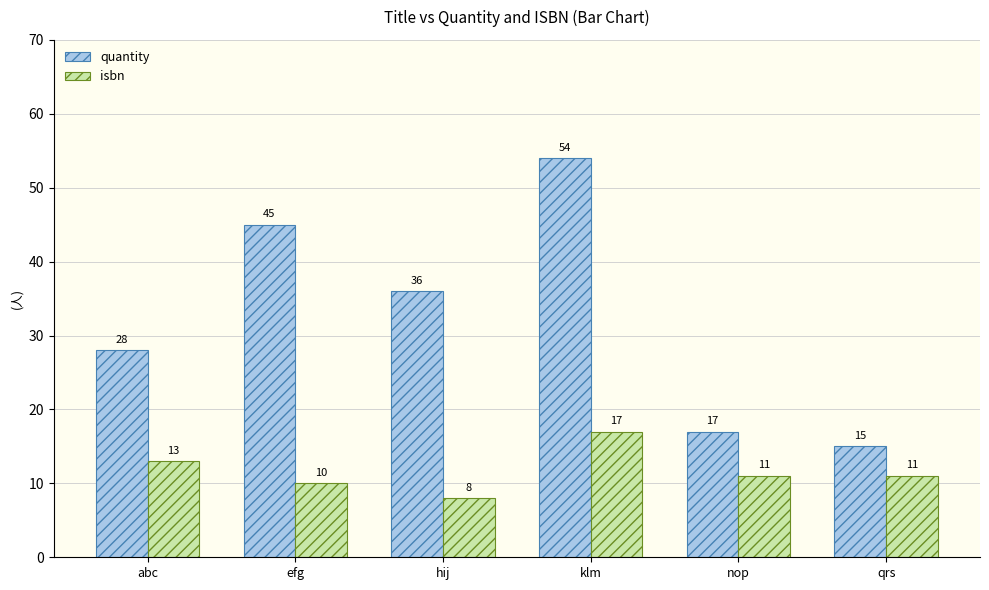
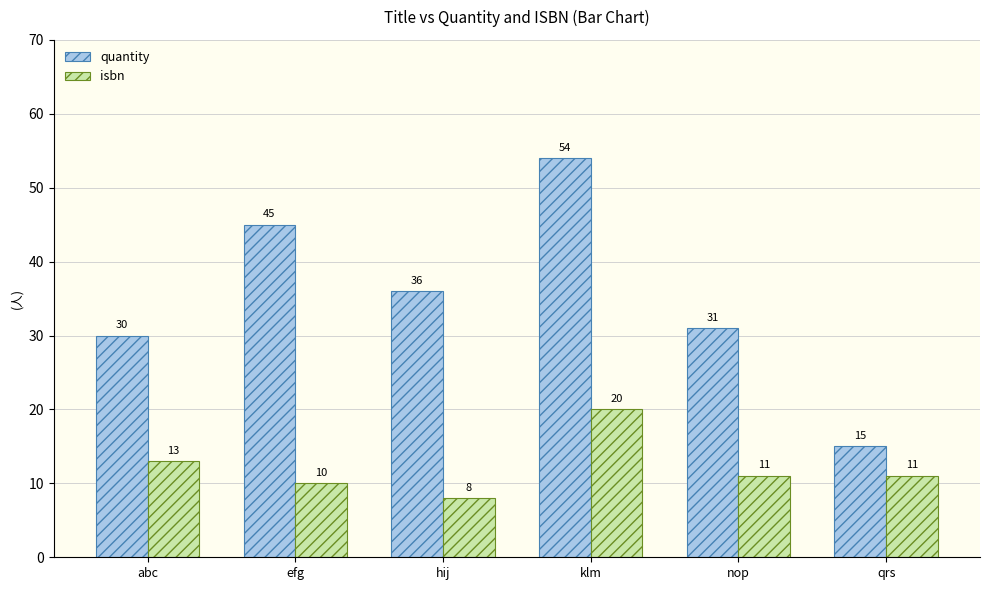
quantity, abc: 28 -> 30
isbn, klm: 17 -> 20
quantity, nop: 17 -> 31
